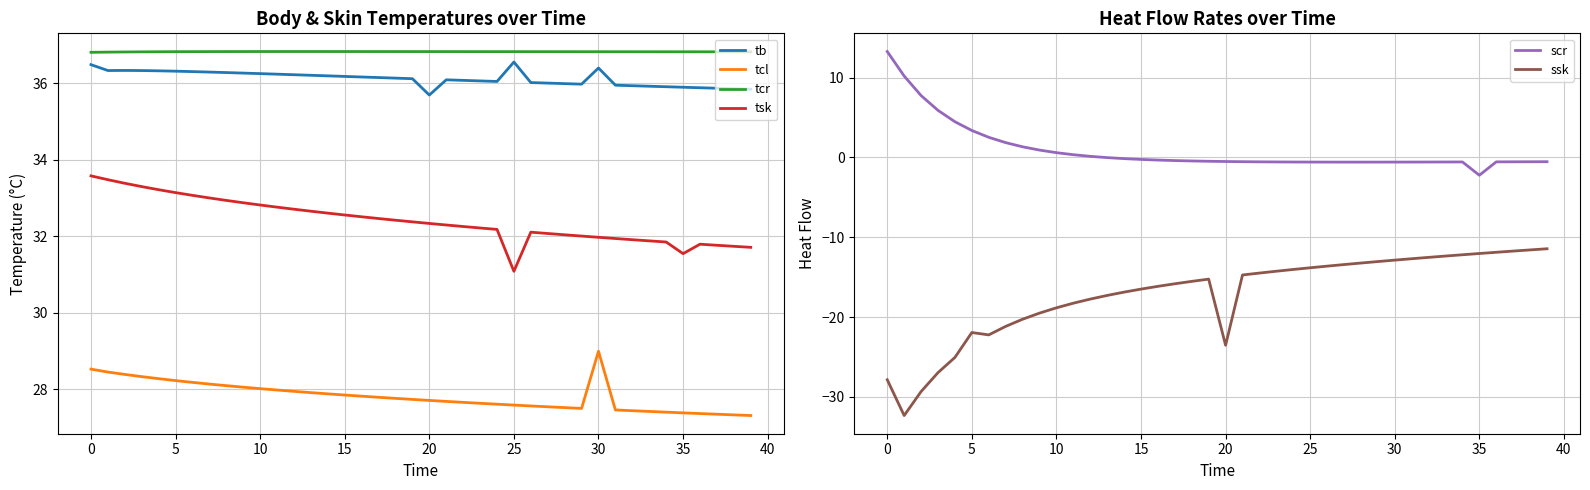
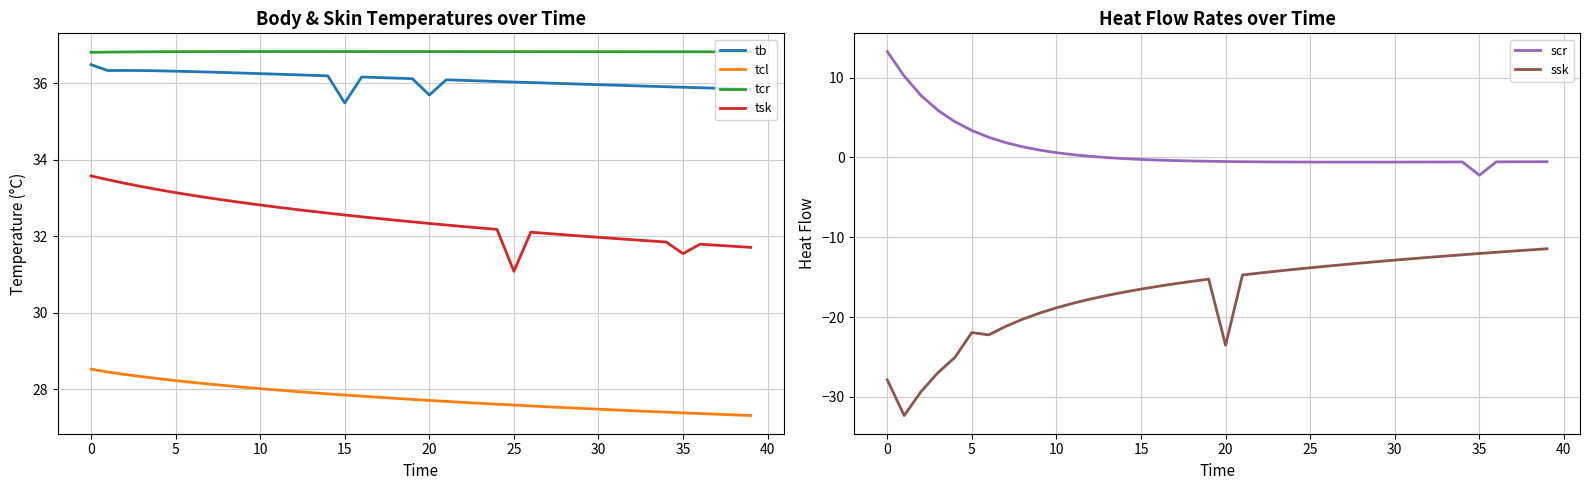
Body & Skin Temperatures over Time, tb, 15: 36.2 -> 35.5
Body & Skin Temperatures over Time, tb, 25: 36.6 -> 36.0
Body & Skin Temperatures over Time, tb, 30: 36.4 -> 36.0
Body & Skin Temperatures over Time, tcl, 30: 29.0 -> 27.5
